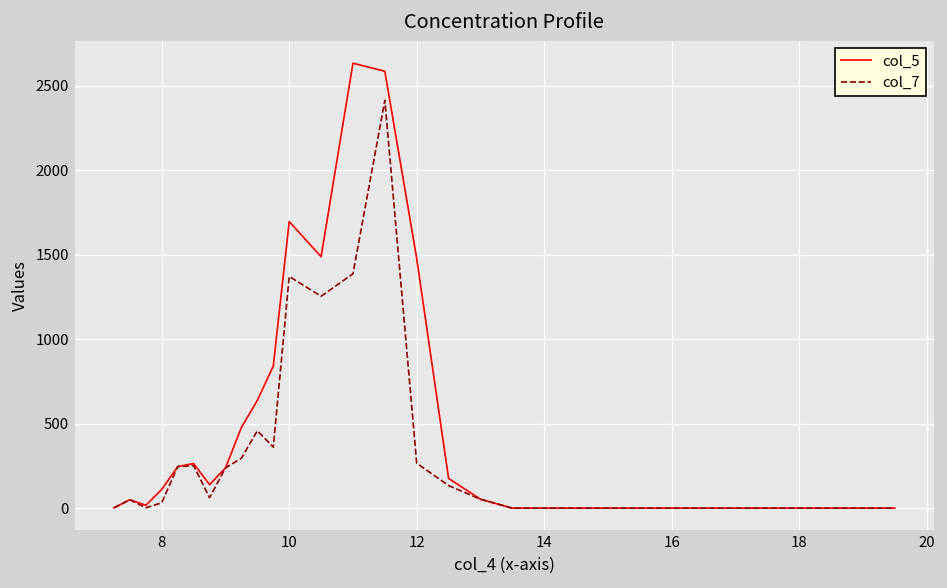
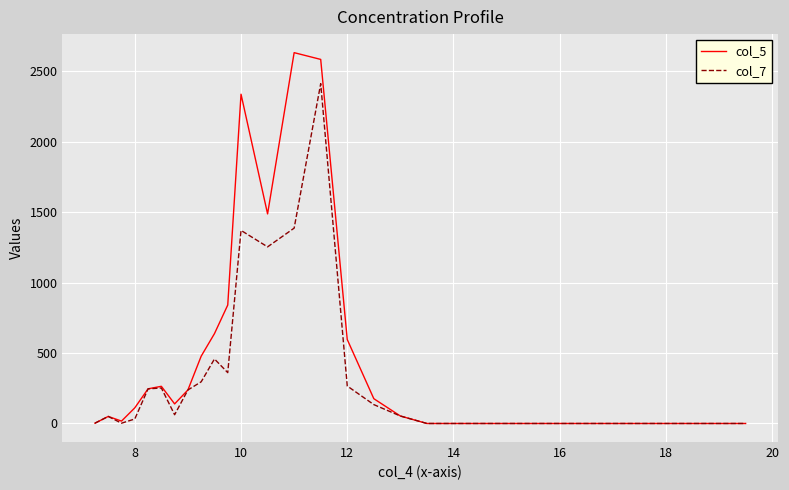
col_5, 10: 1700 -> 2340
col_5, 12: 1480 -> 600
